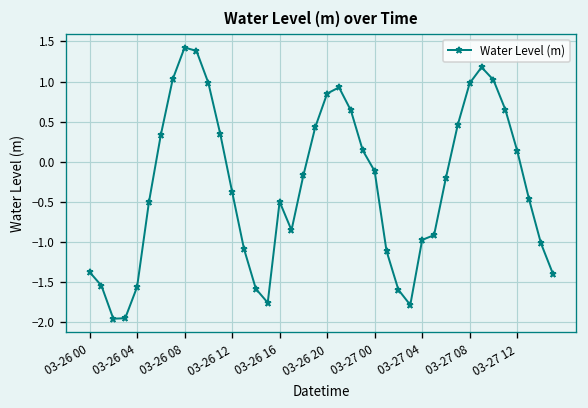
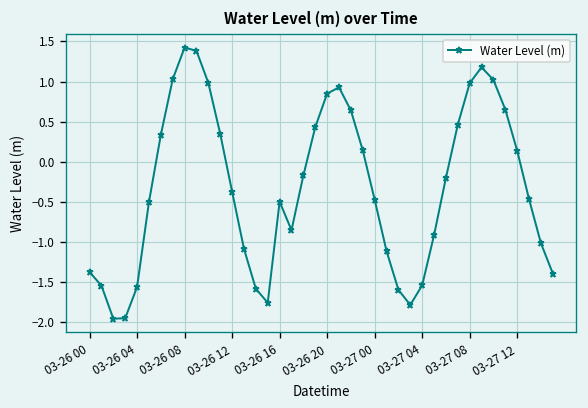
03-27 00: -0.1 -> -0.5
03-27 04: -1.0 -> -1.5
